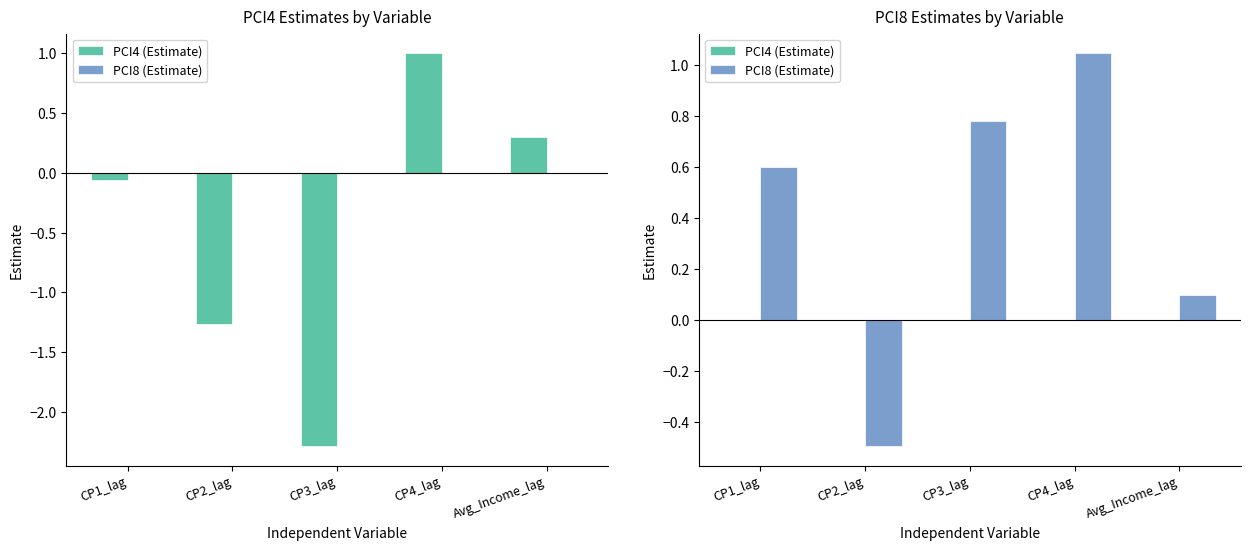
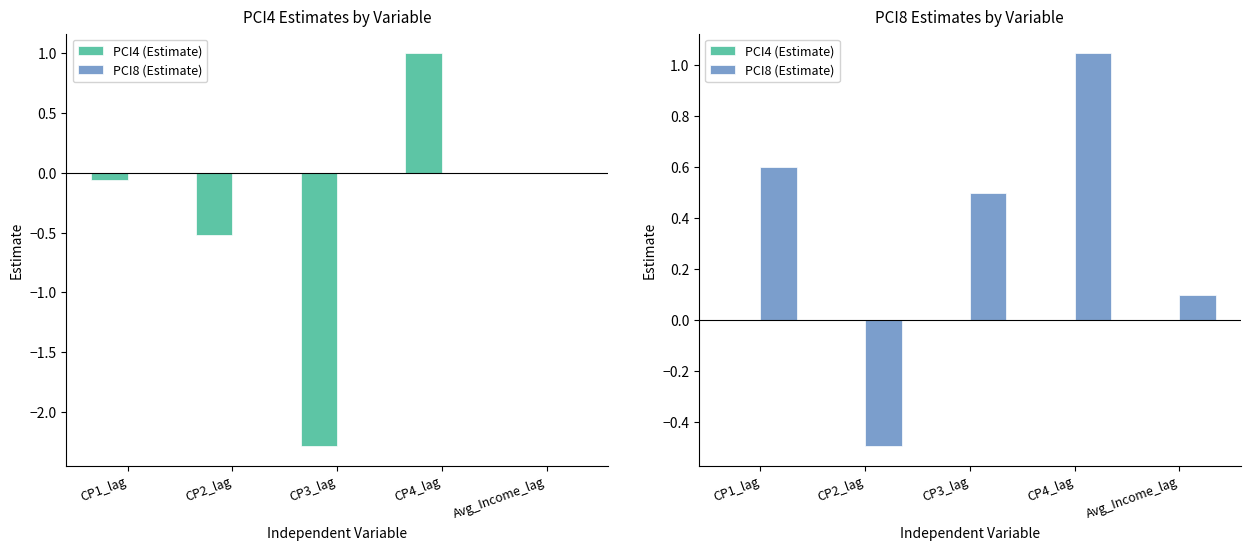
PCI4 Estimates by Variable, PCI4 (Estimate), CP2_lag: -1.27 -> -0.52
PCI4 Estimates by Variable, PCI4 (Estimate), Avg_Income_lag: 0.3 -> 0.0
PCI8 Estimates by Variable, PCI8 (Estimate), CP3_lag: 0.78 -> 0.50
